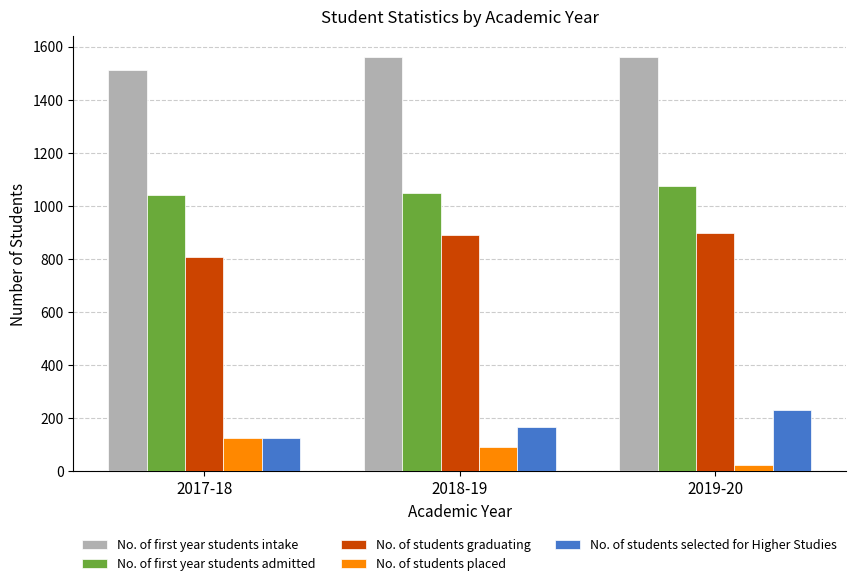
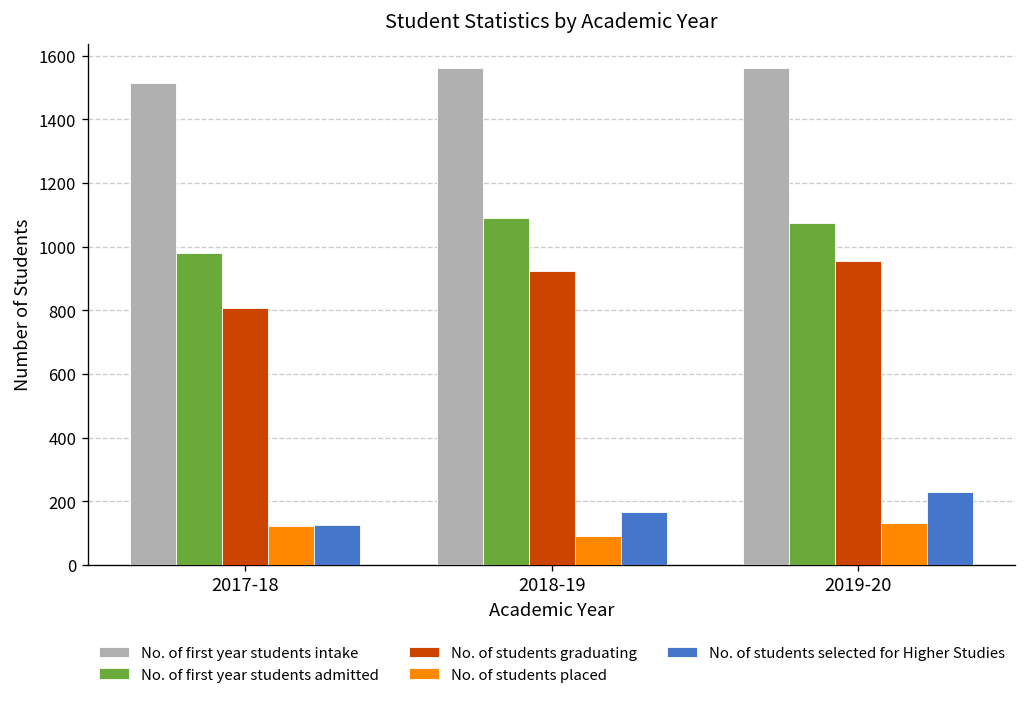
No. of first year students admitted, 2017-18: 1040 -> 980
No. of first year students admitted, 2018-19: 1050 -> 1090
No. of students graduating, 2018-19: 890 -> 930
No. of students graduating, 2019-20: 900 -> 960
No. of students placed, 2019-20: 20 -> 130
